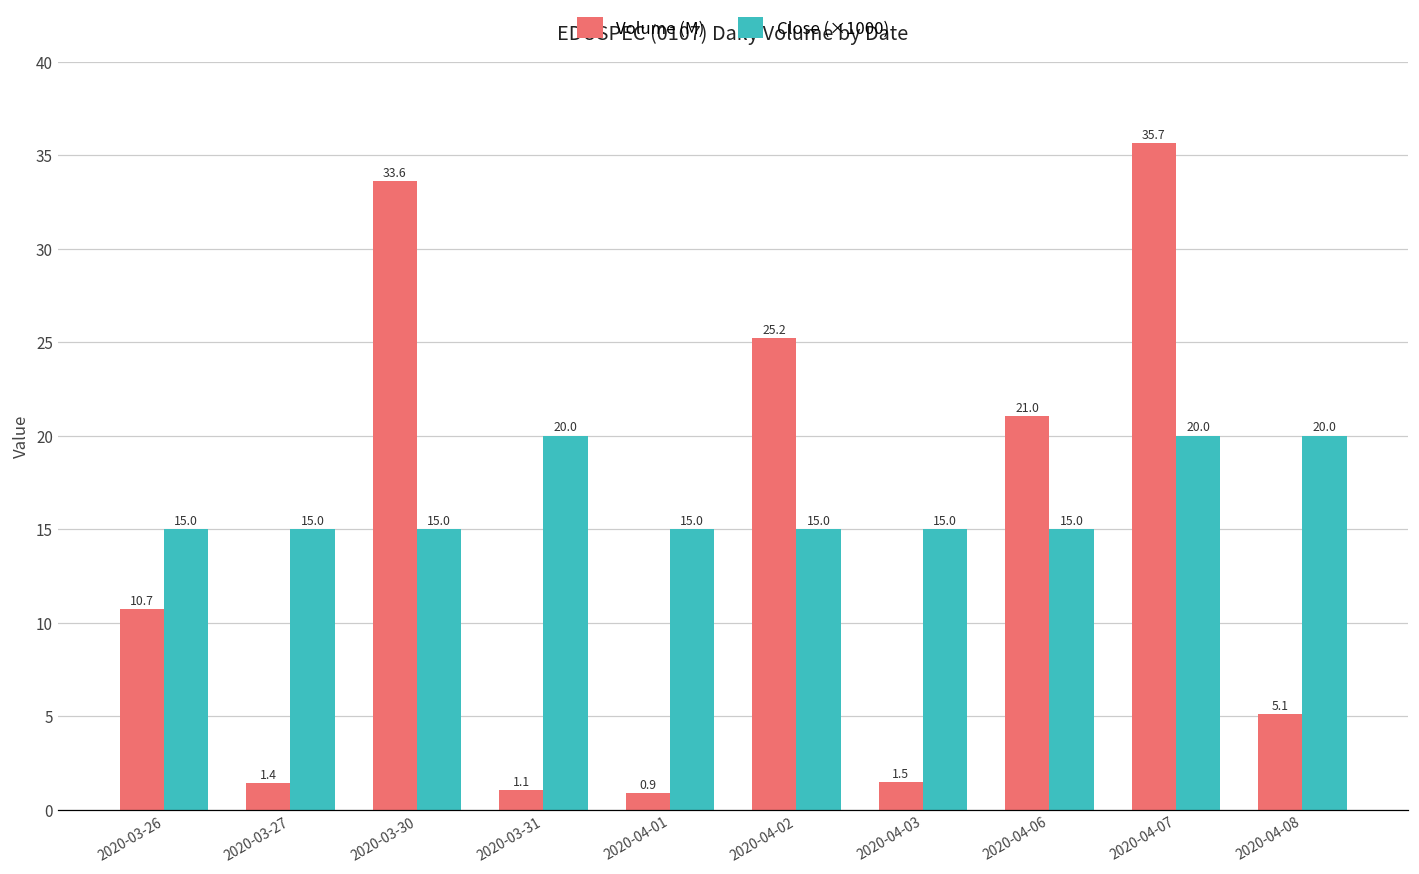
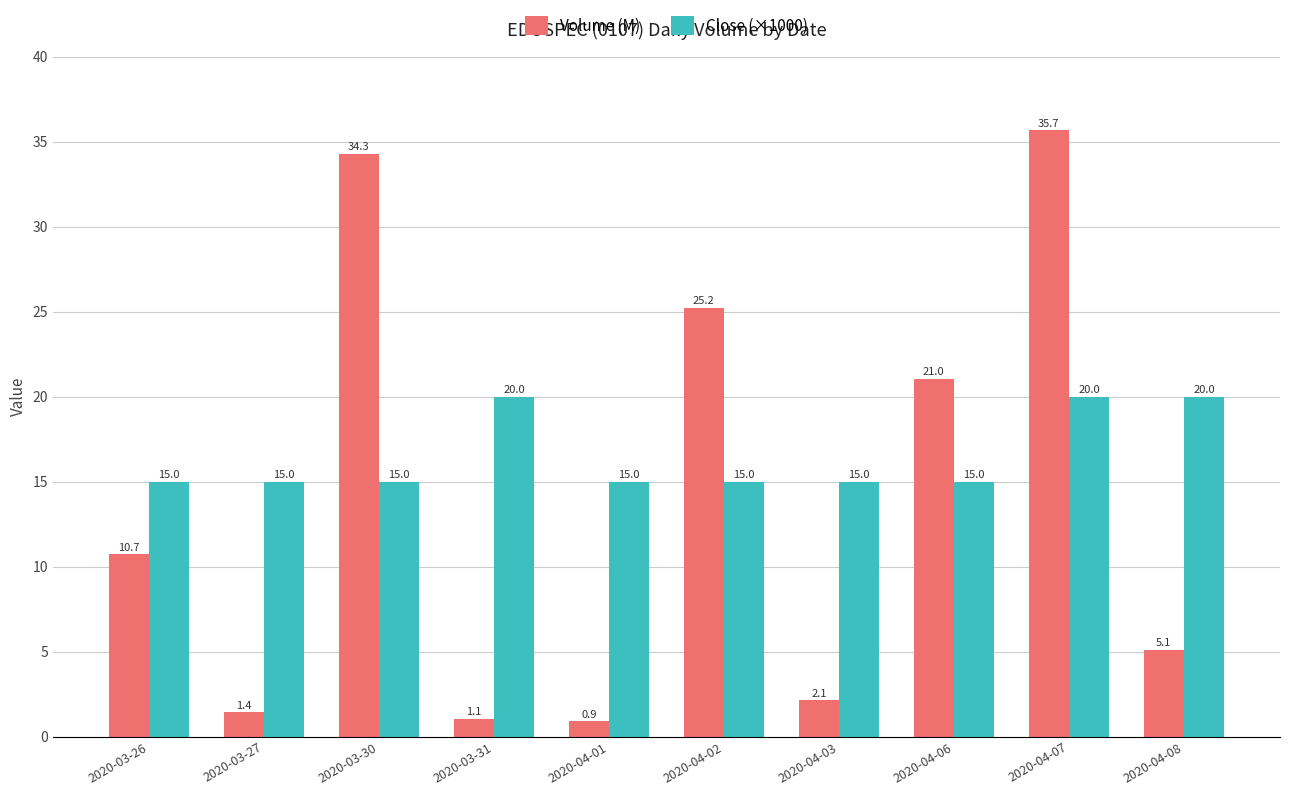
Volume (M), 2020-03-30: 33.6 -> 34.3
Volume (M), 2020-04-03: 1.5 -> 2.1
